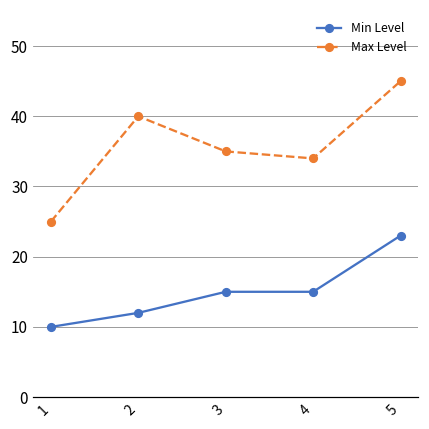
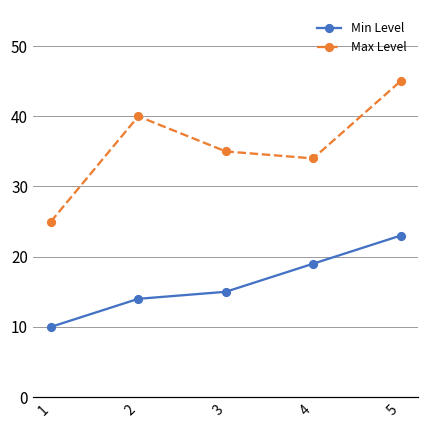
Min Level, 2: 12 -> 14
Min Level, 4: 15 -> 19
